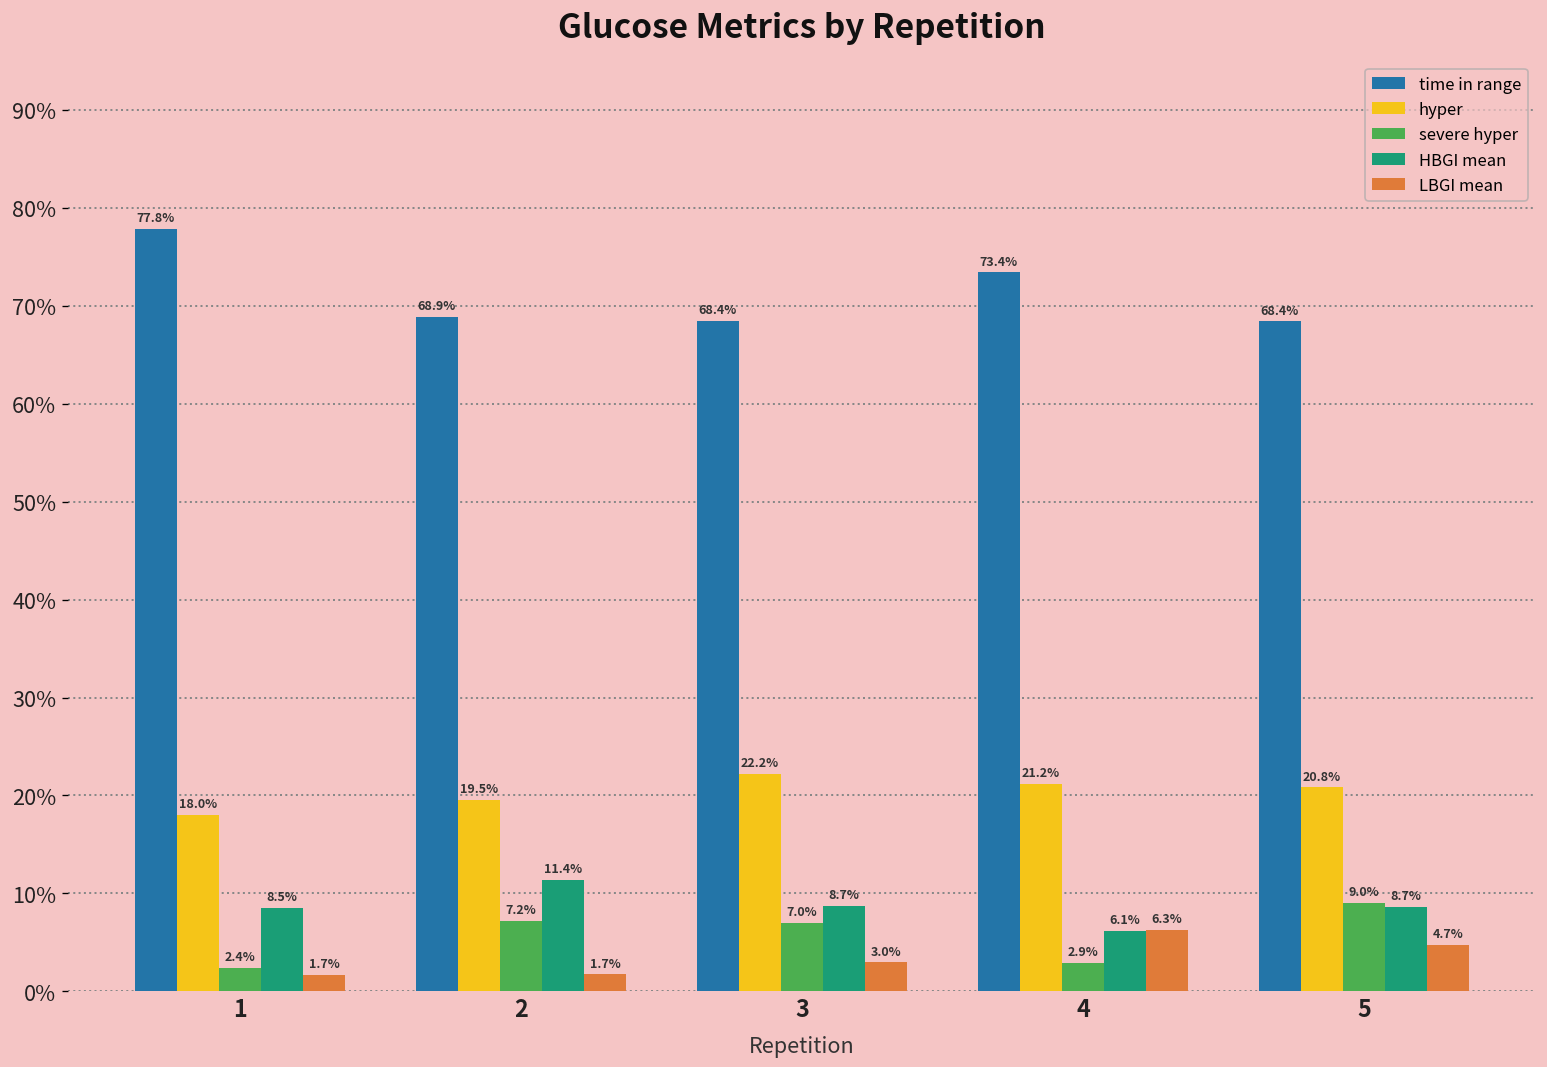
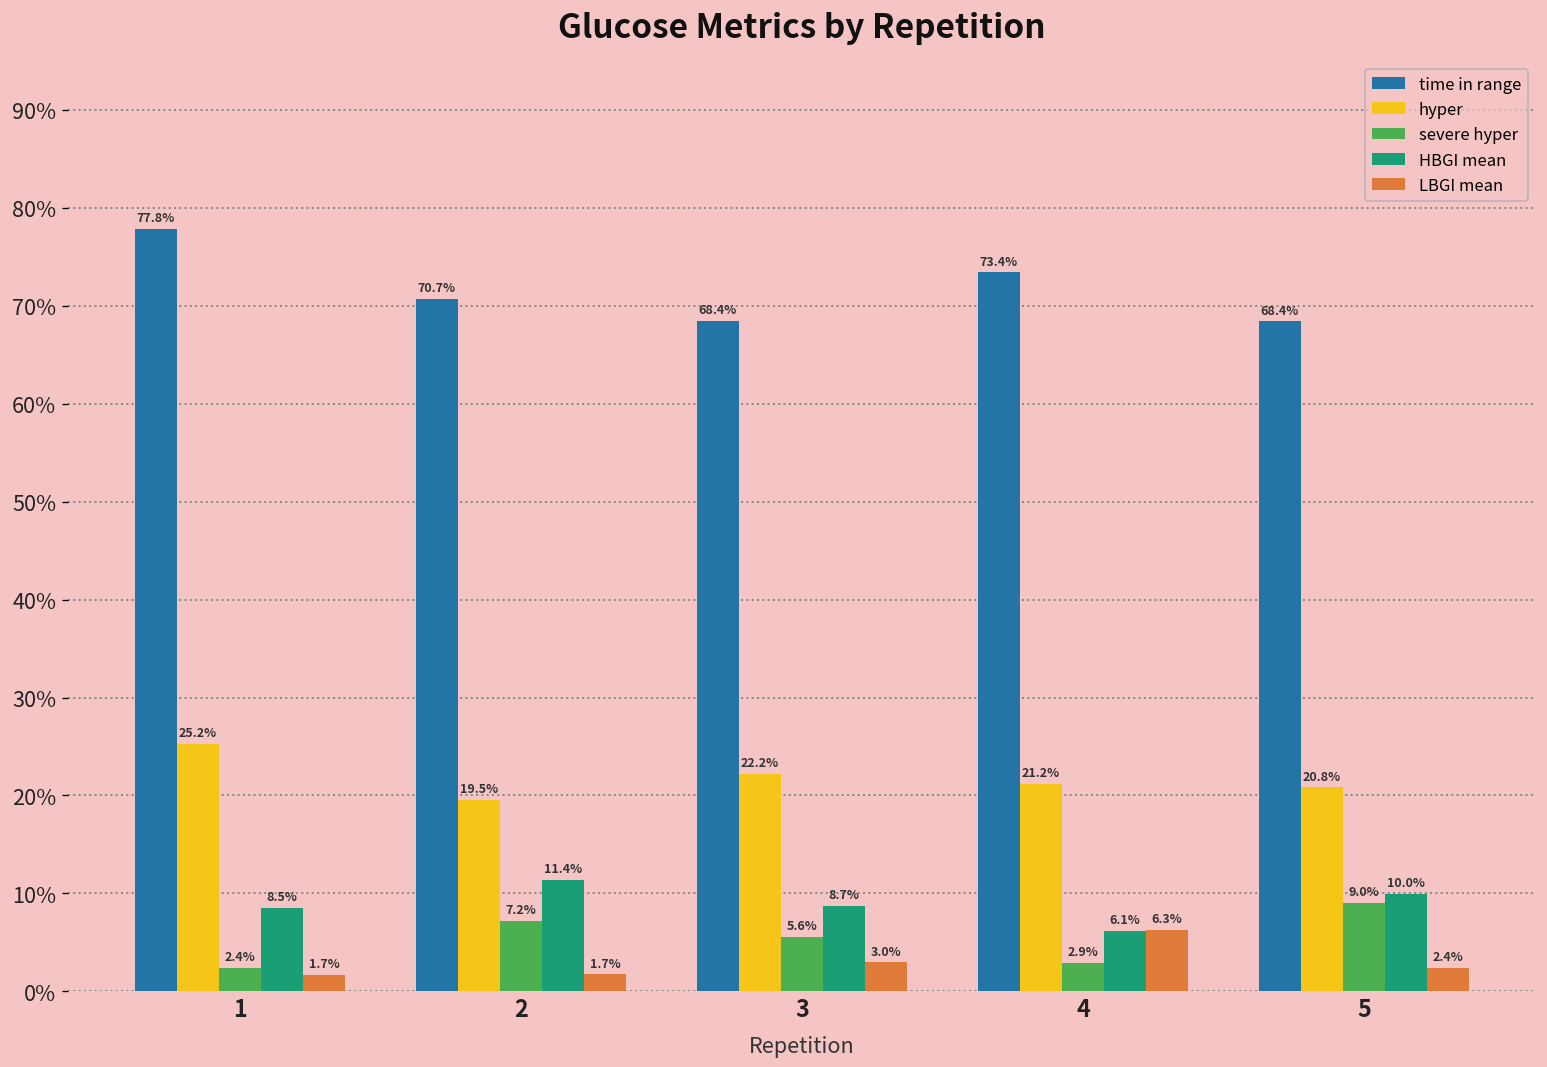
hyper, 1: 18.0% -> 25.2%
time in range, 2: 68.9% -> 70.7%
severe hyper, 3: 7.0% -> 5.6%
HBGI mean, 5: 8.7% -> 10.0%
LBGI mean, 5: 4.7% -> 2.4%
